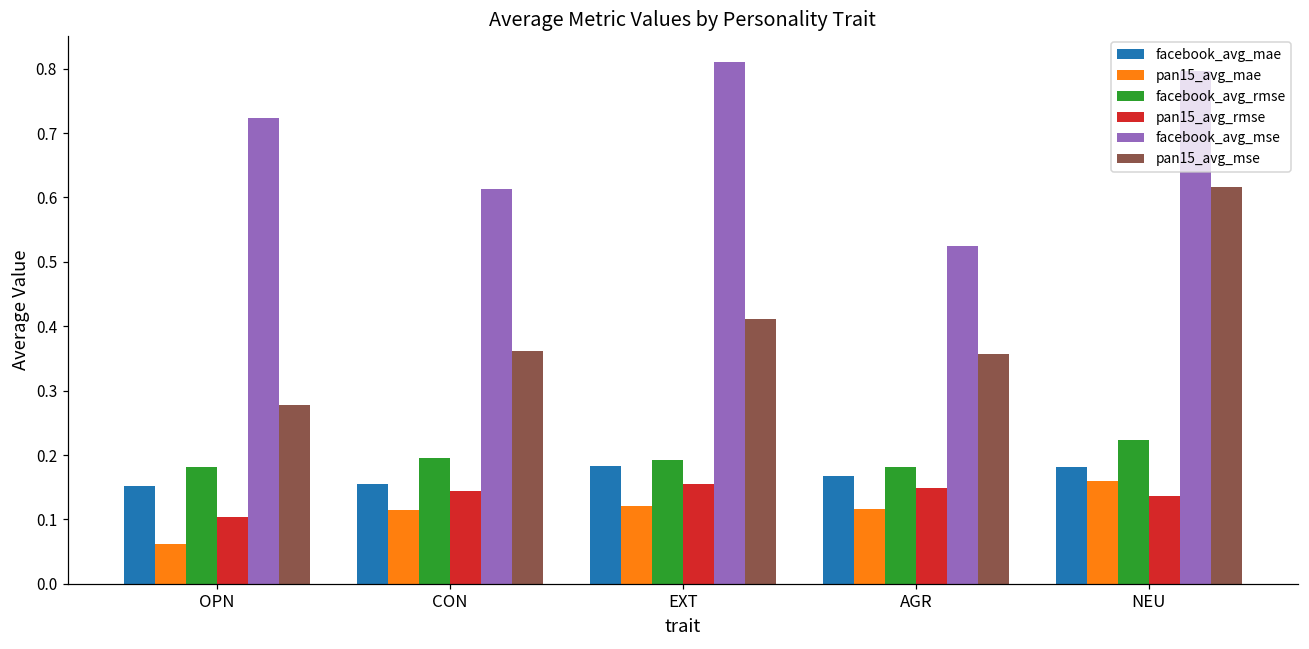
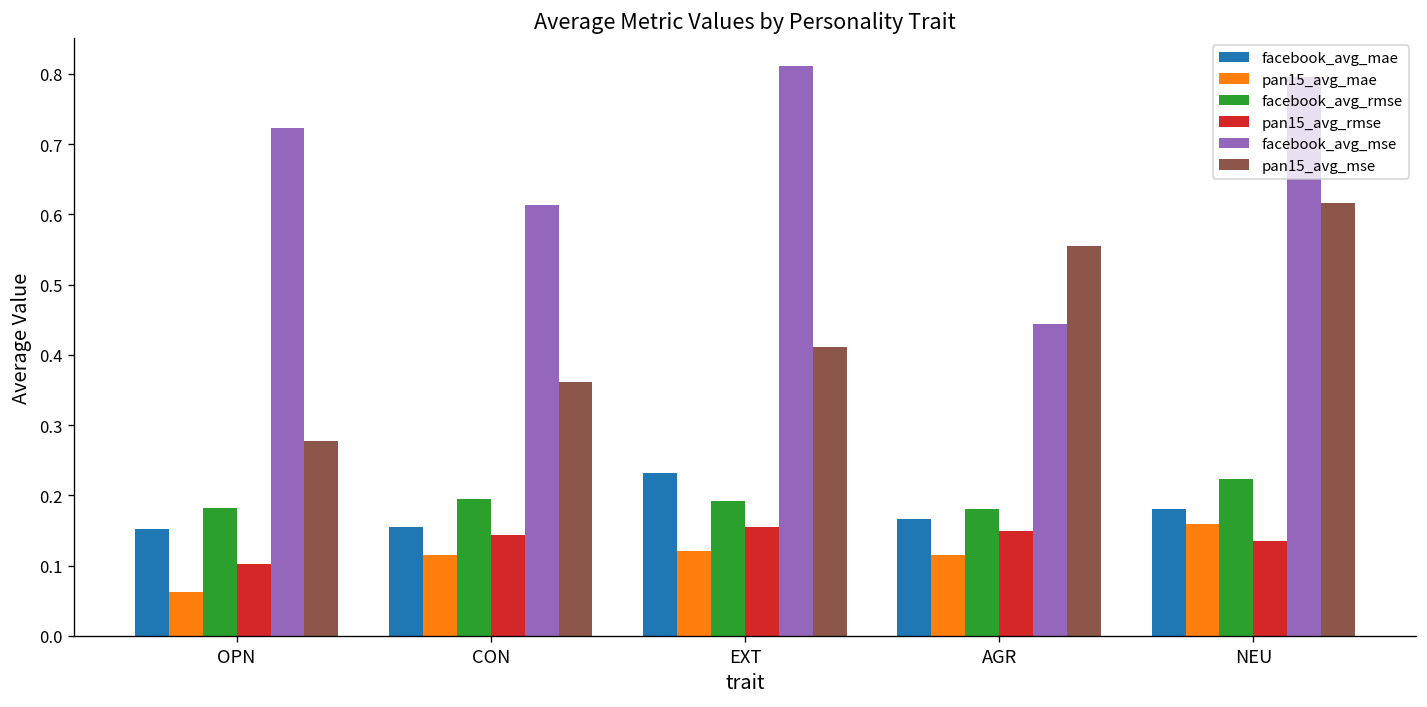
facebook_avg_mae, EXT: 0.18 -> 0.23
facebook_avg_mse, AGR: 0.52 -> 0.44
pan15_avg_mse, AGR: 0.36 -> 0.56
